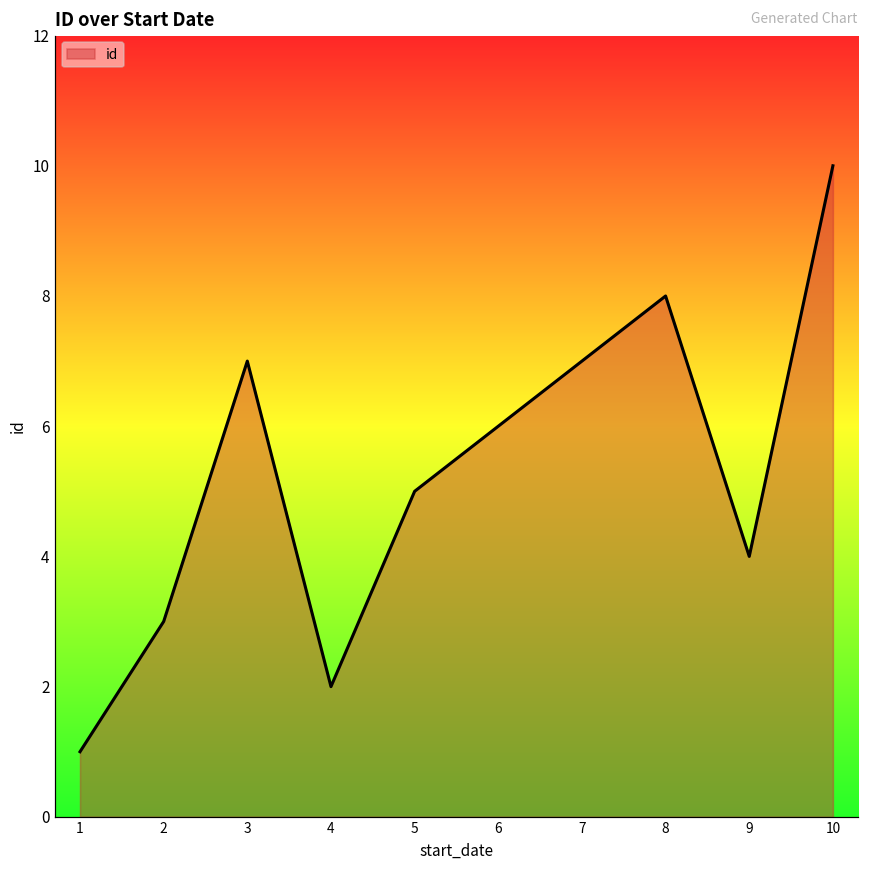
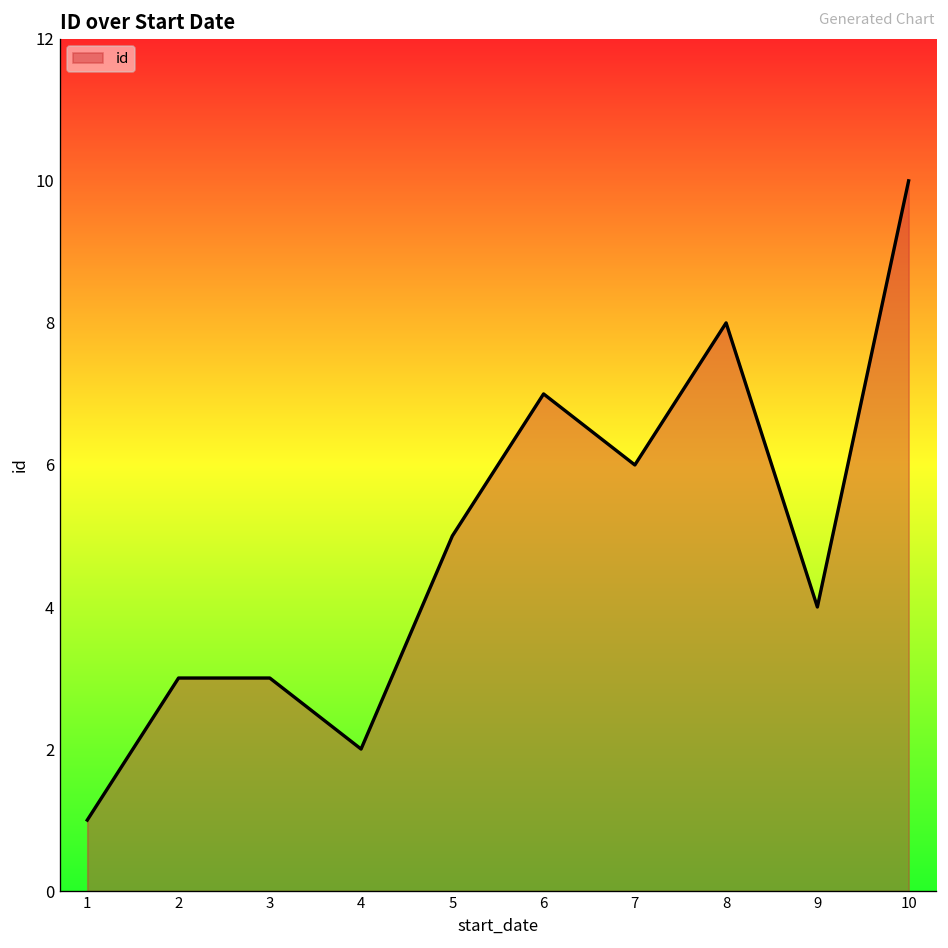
3: 7 -> 3
6: 6 -> 7
7: 7 -> 6
